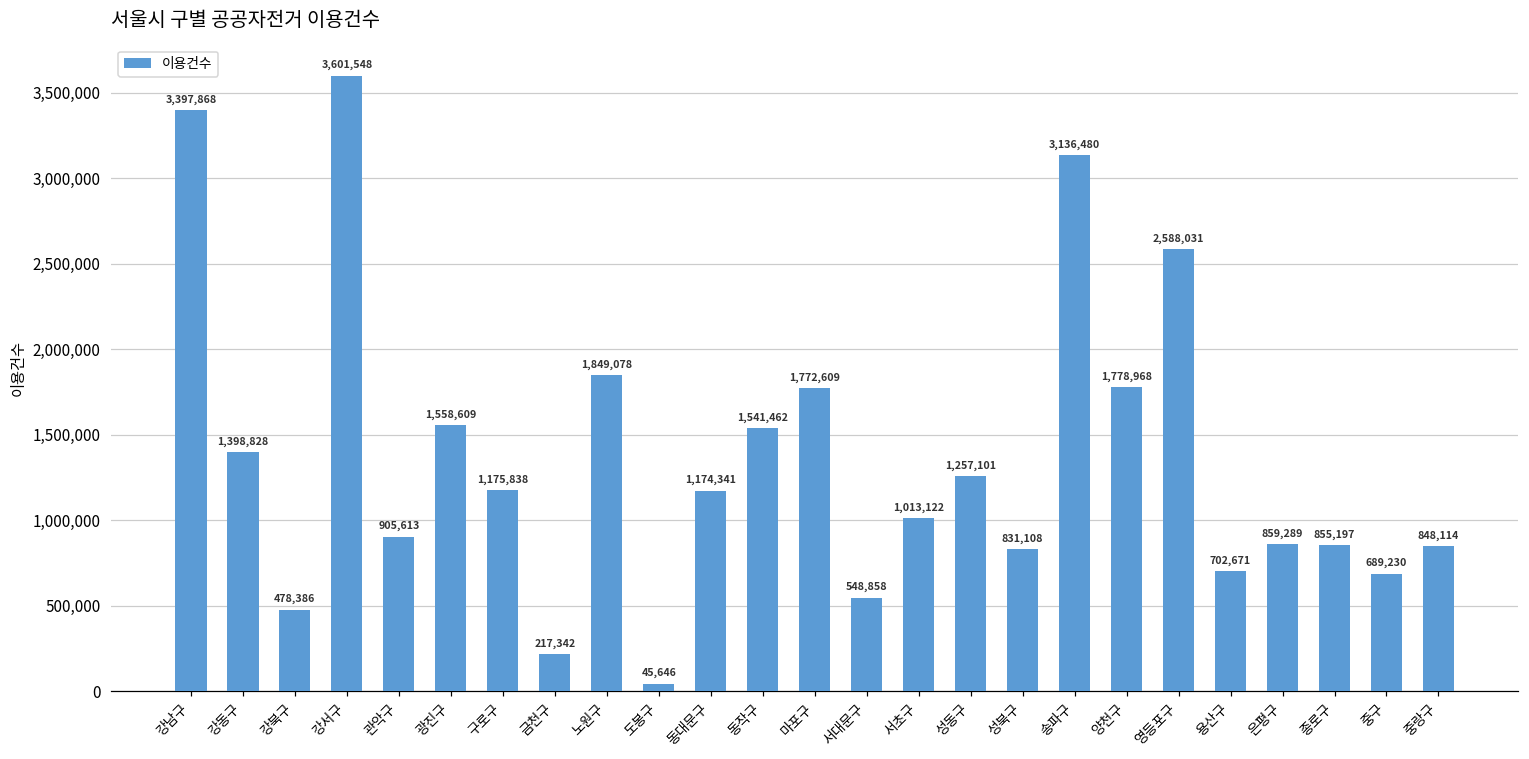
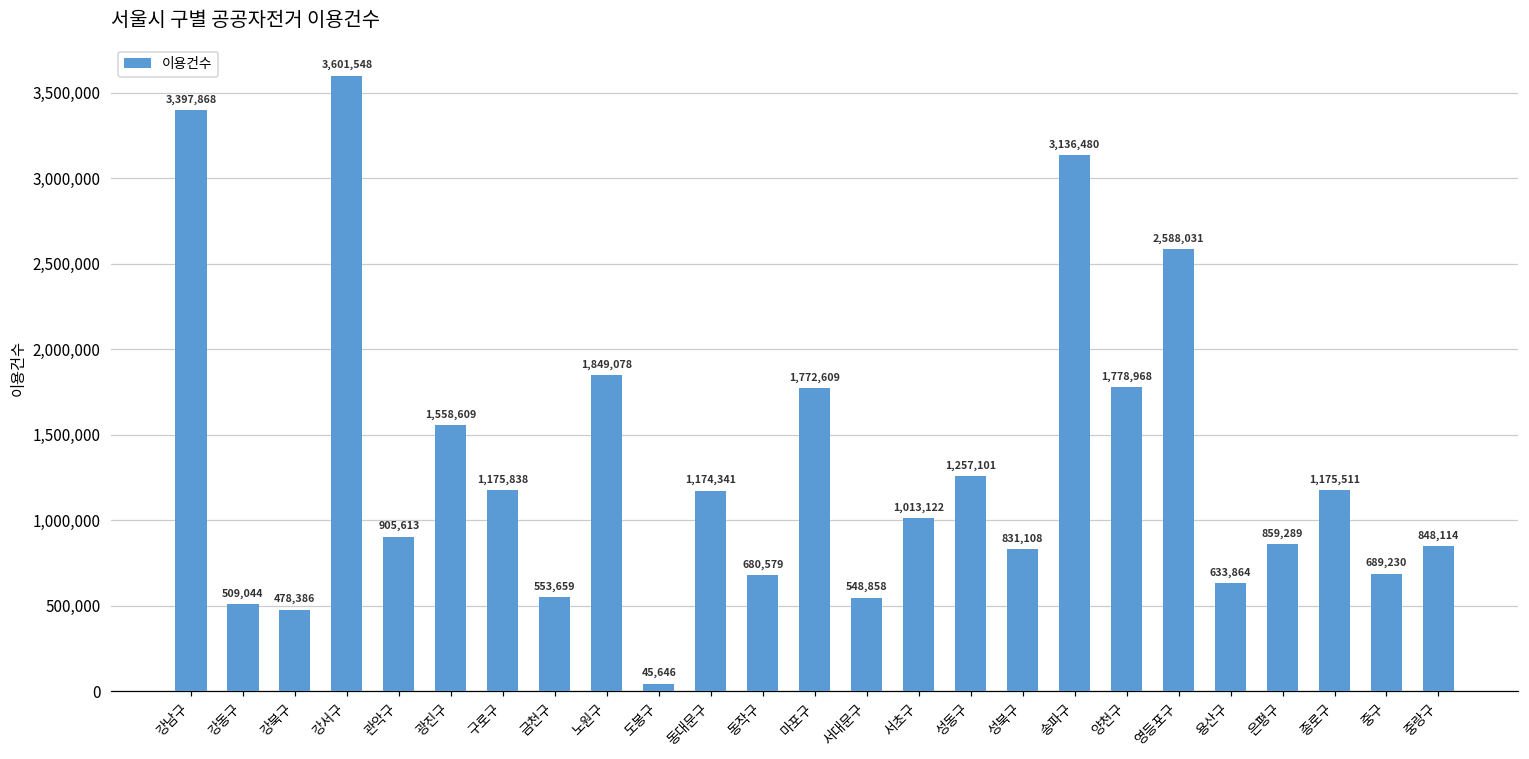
강동구: 1,398,828 -> 509,044
금천구: 217,342 -> 553,659
동작구: 1,541,462 -> 680,579
용산구: 702,671 -> 633,864
종로구: 855,197 -> 1,175,511
